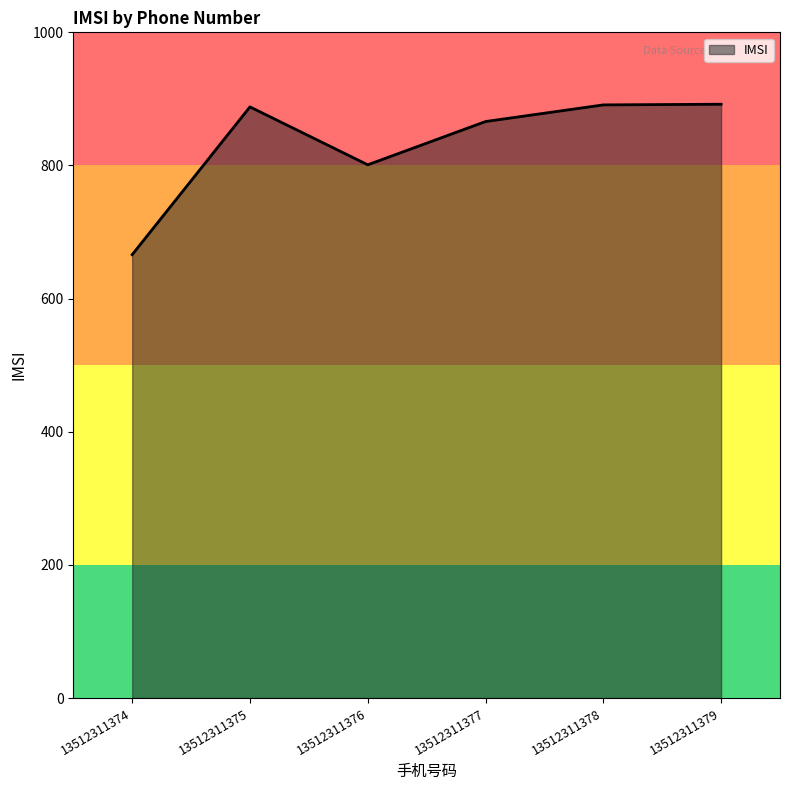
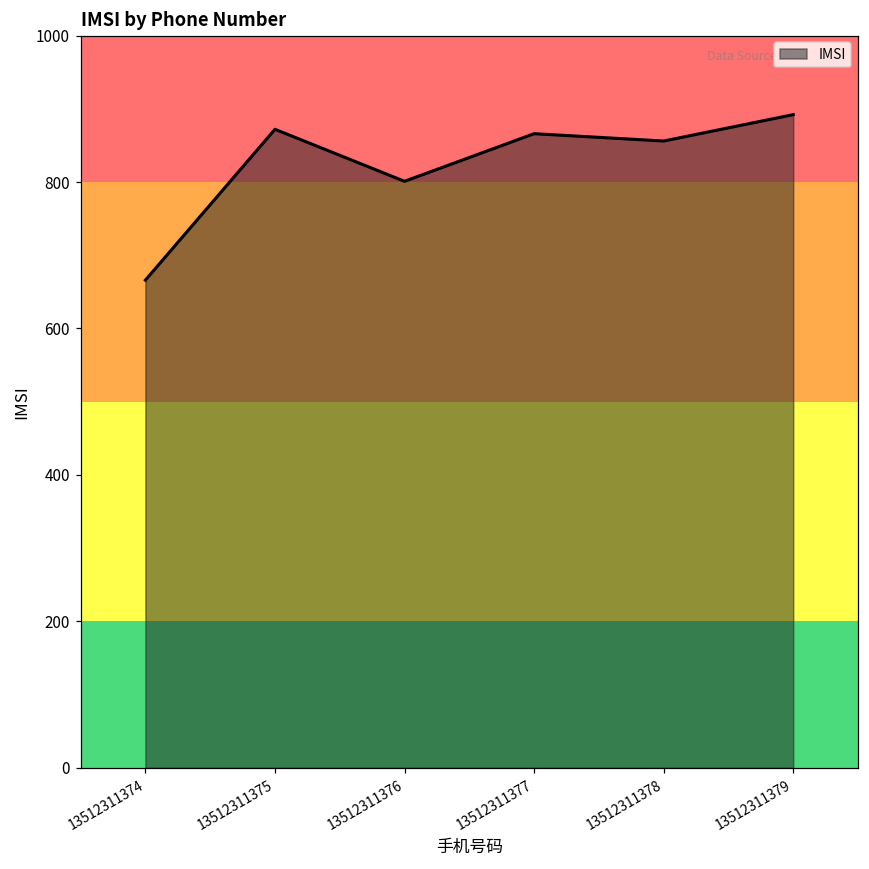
13512311375: 890 -> 870
13512311378: 890 -> 860
